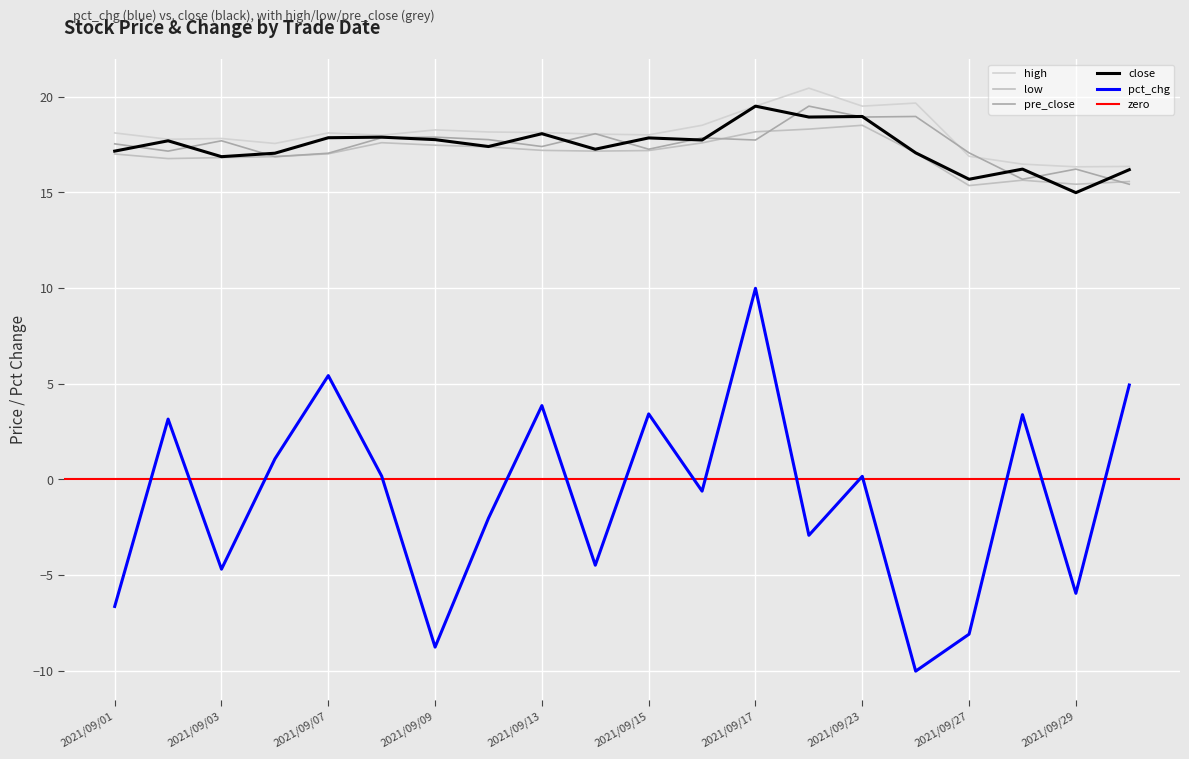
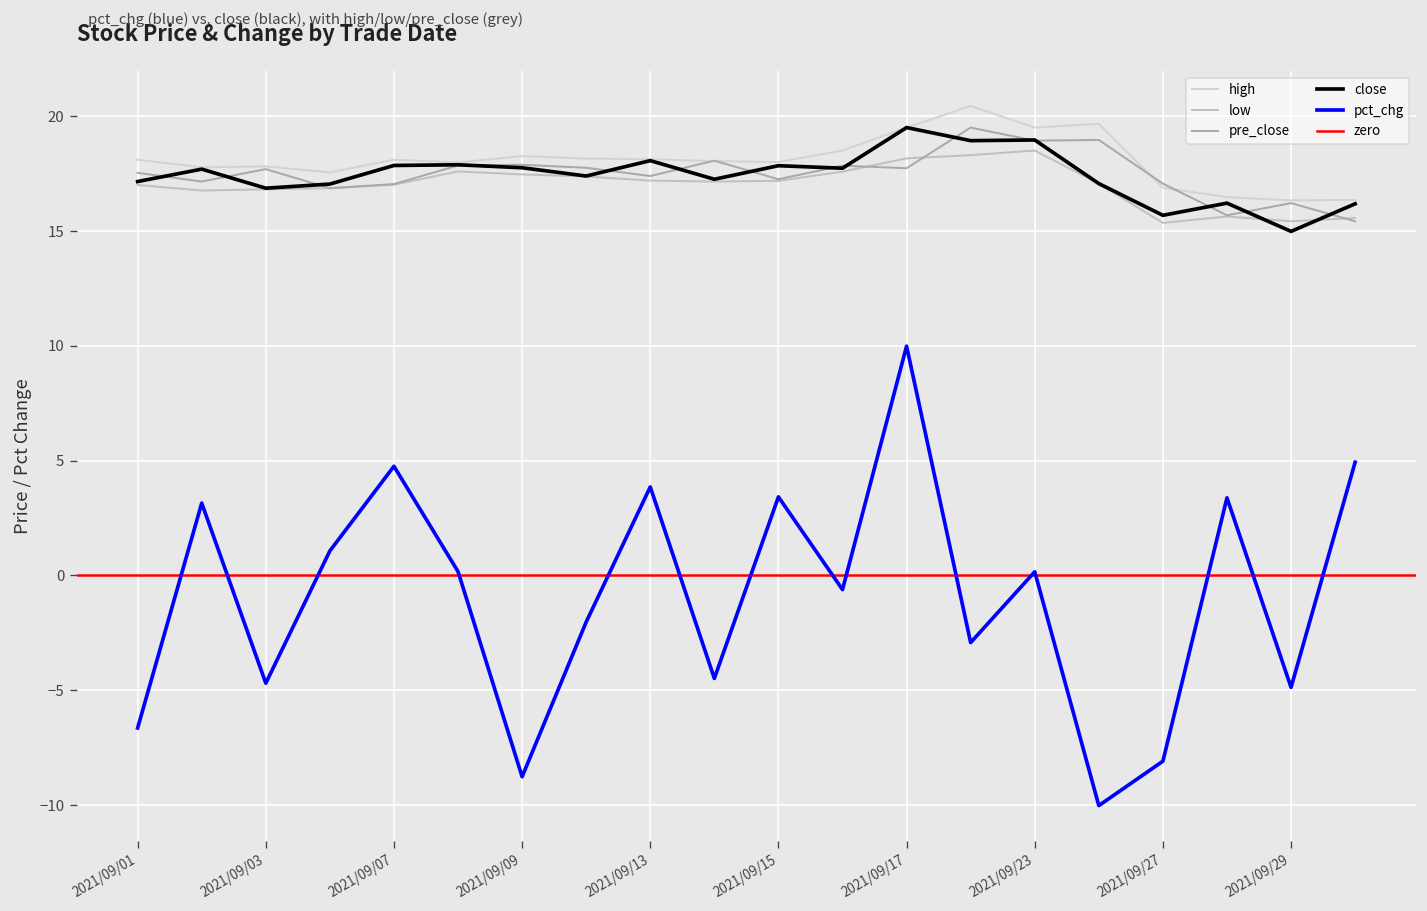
pct_chg, 2021/09/07: 5.4 -> 4.8
pct_chg, 2021/09/29: -6.0 -> -4.9
